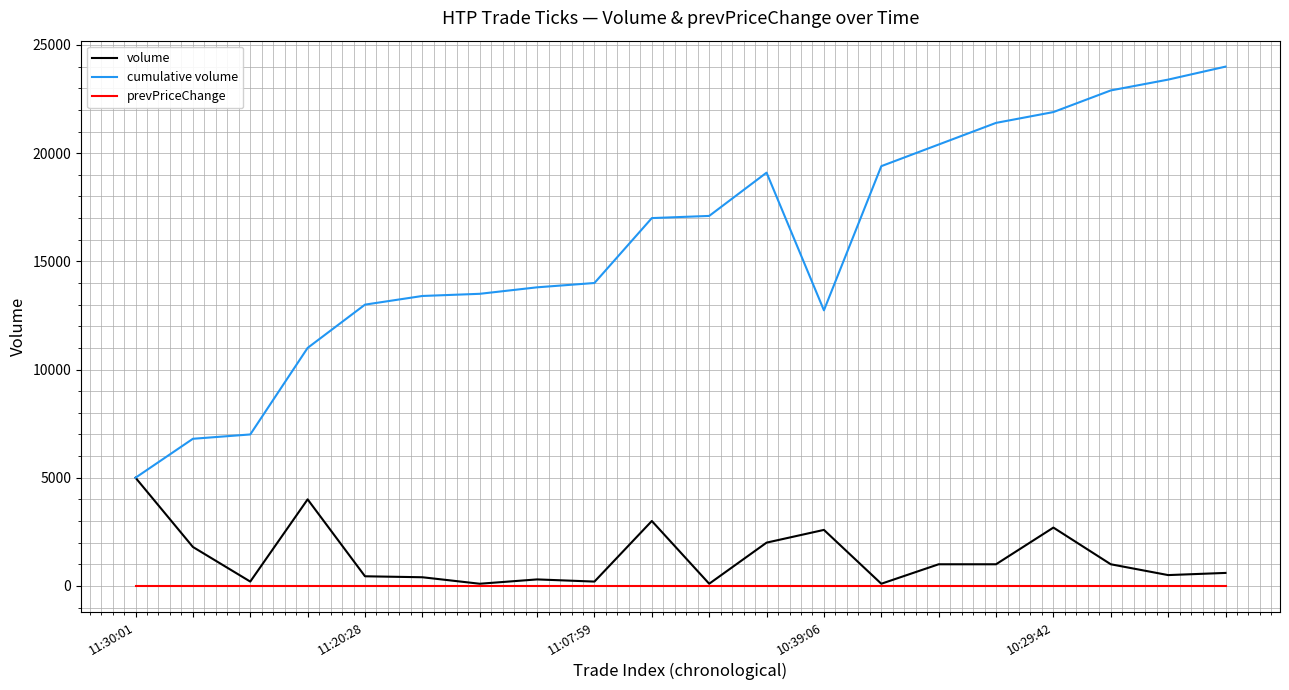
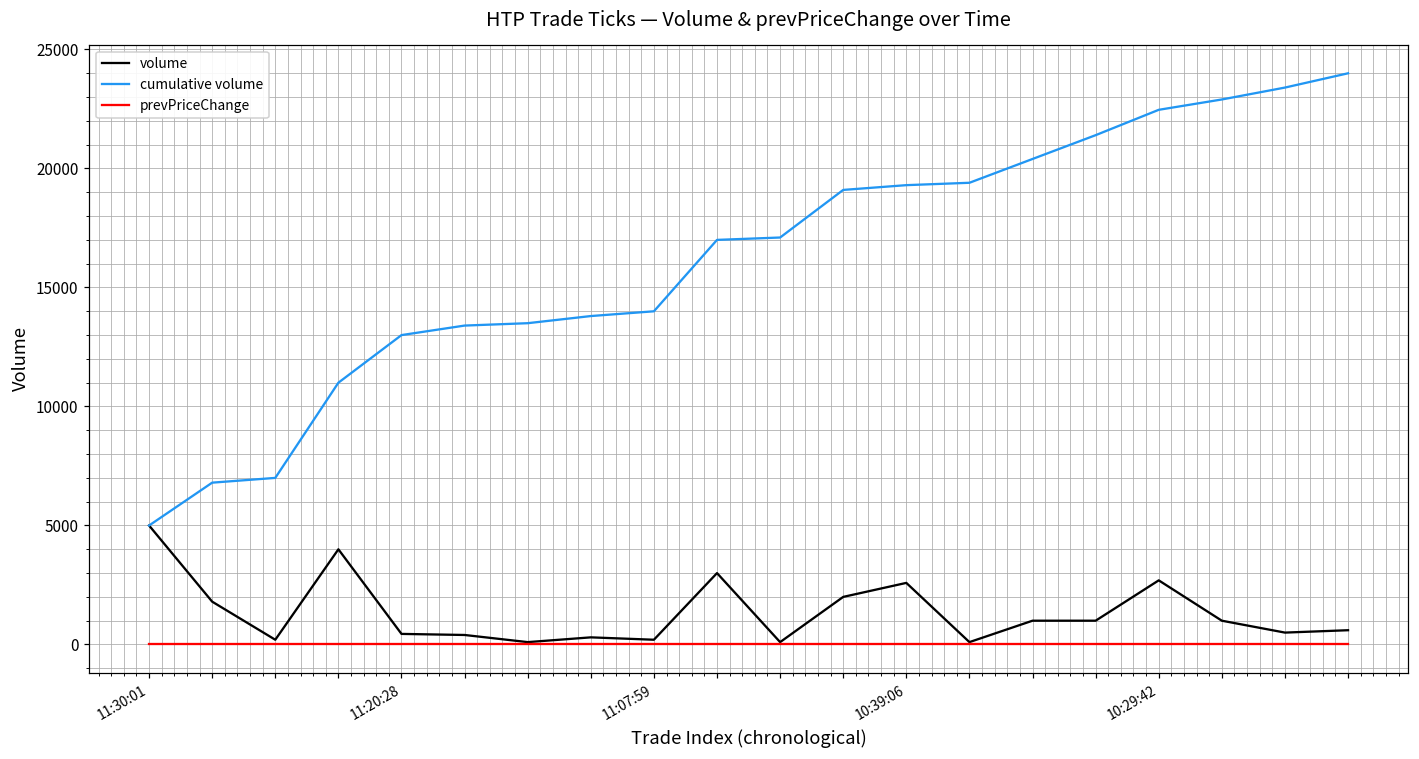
cumulative volume, 10:39:06: 12700 -> 19300
cumulative volume, 10:29:42: 21900 -> 22500
